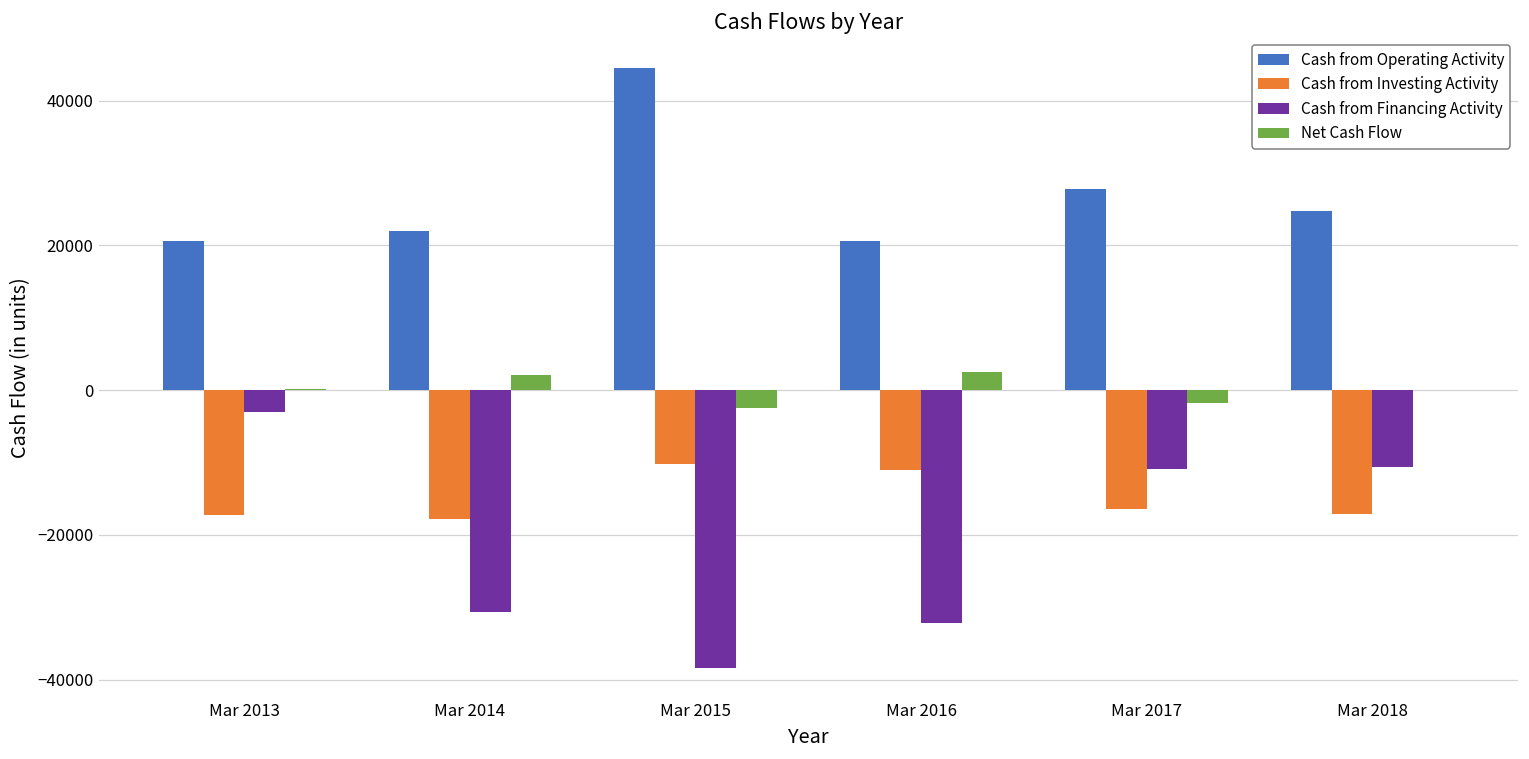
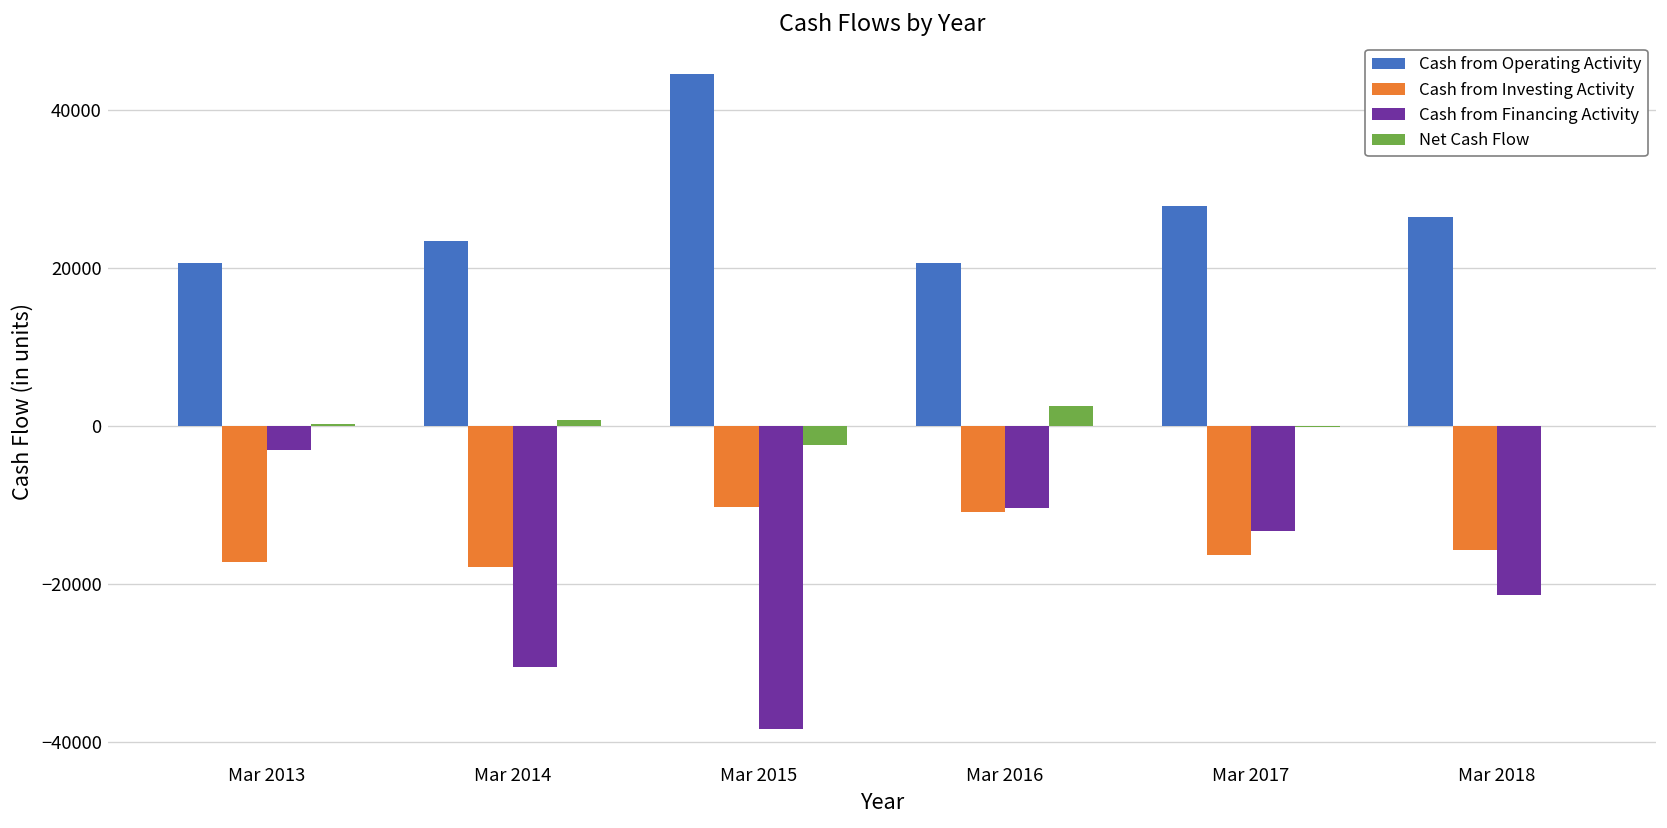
Cash from Operating Activity, Mar 2014: 22000 -> 23000
Net Cash Flow, Mar 2014: 2000 -> 1000
Cash from Financing Activity, Mar 2016: -32000 -> -10000
Cash from Financing Activity, Mar 2017: -11000 -> -13000
Net Cash Flow, Mar 2017: -2000 -> 0
Cash from Operating Activity, Mar 2018: 25000 -> 26000
Cash from Investing Activity, Mar 2018: -17000 -> -16000
Cash from Financing Activity, Mar 2018: -11000 -> -21000
